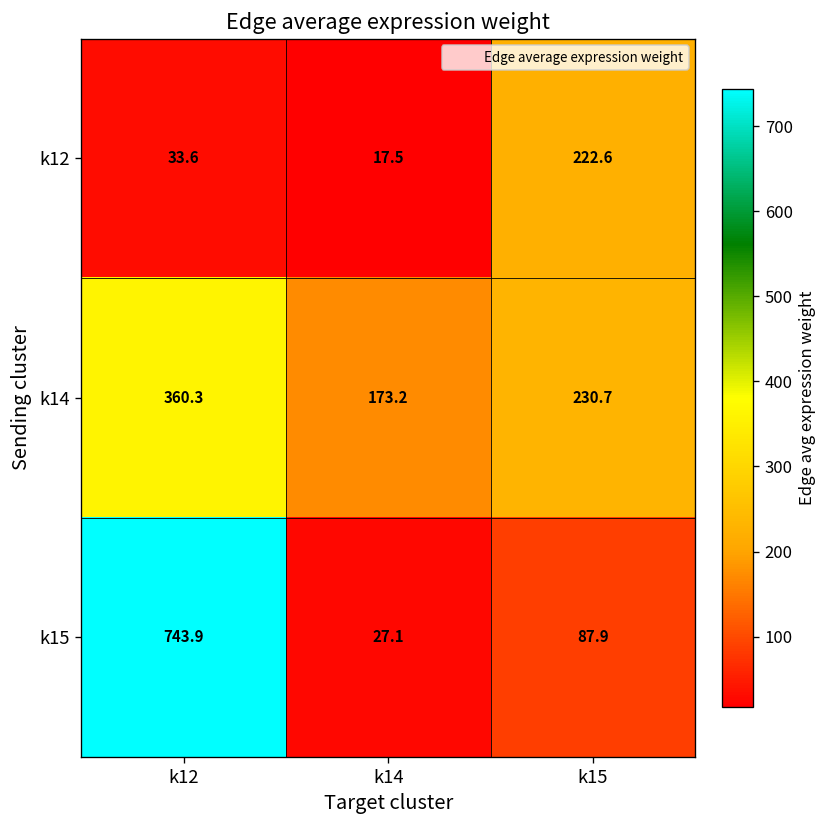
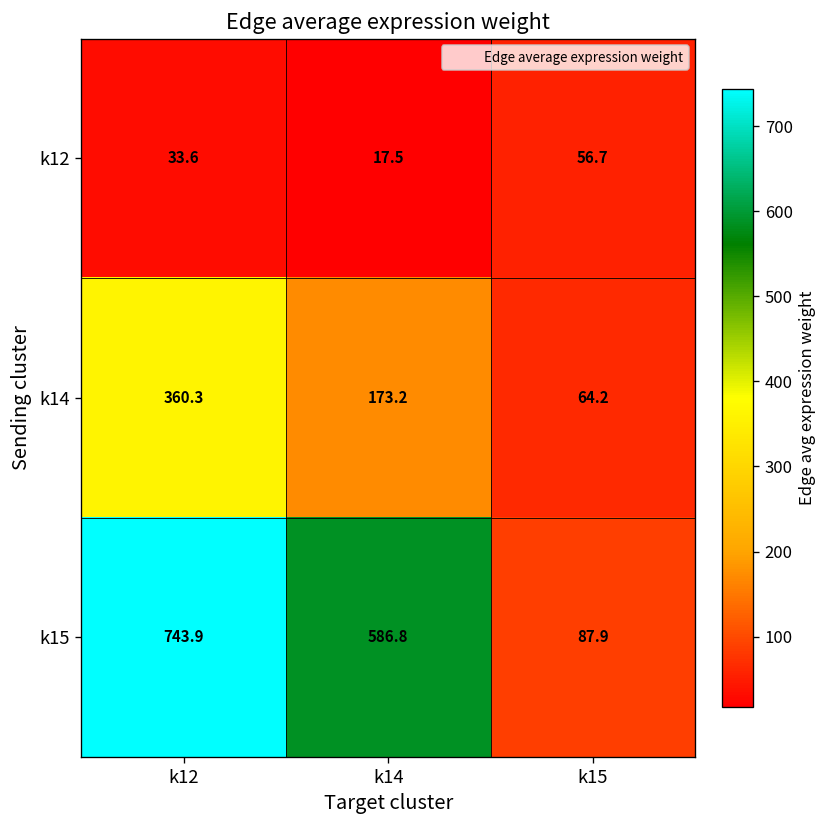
k12, k15: 222.6 -> 56.7
k14, k15: 230.7 -> 64.2
k15, k14: 27.1 -> 586.8
